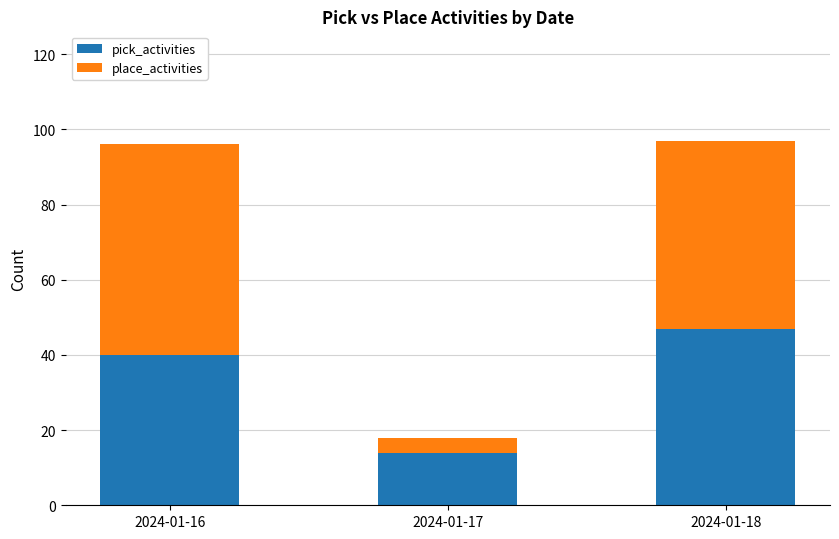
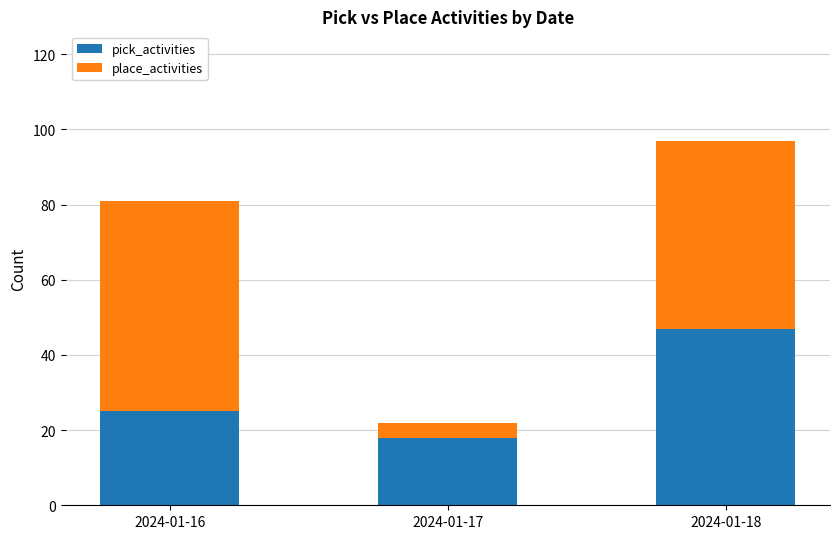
pick_activities, 2024-01-16: 40 -> 25
pick_activities, 2024-01-17: 14 -> 18
